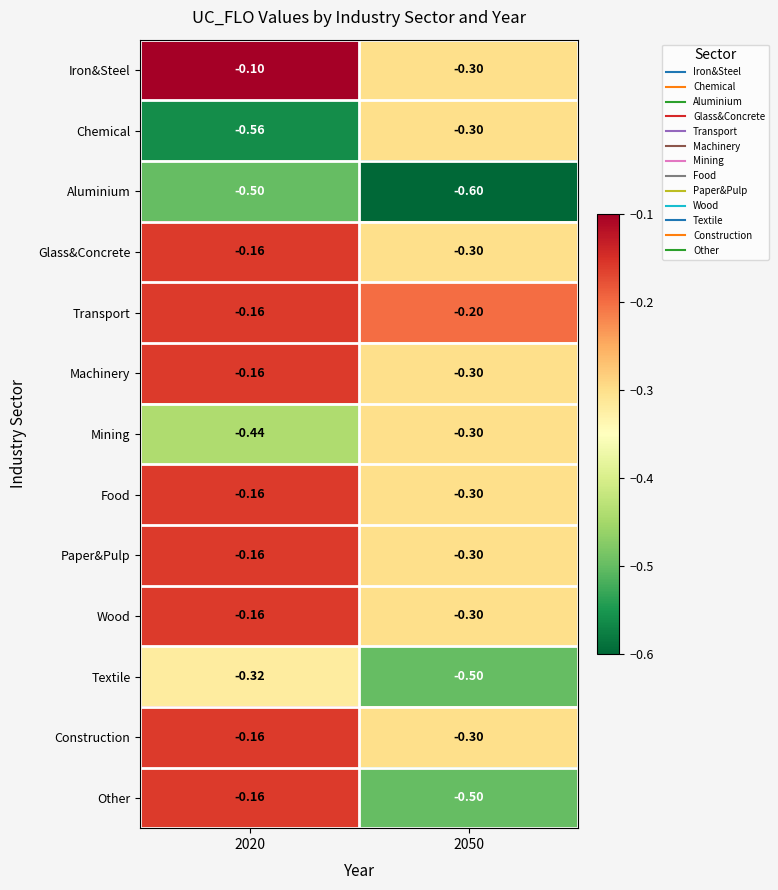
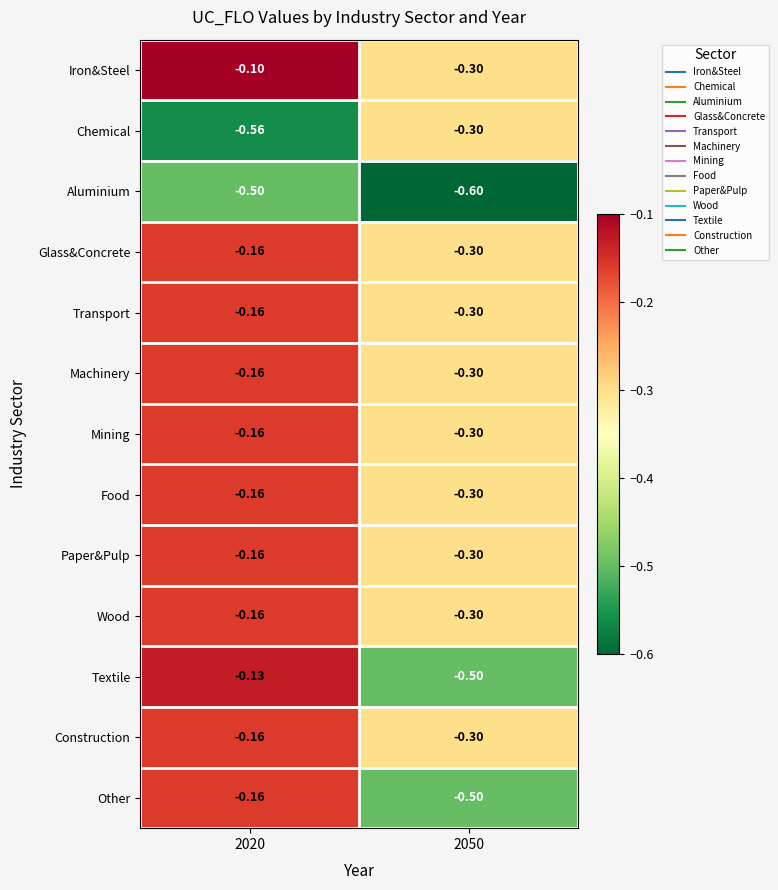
Transport, 2050: -0.20 -> -0.30
Mining, 2020: -0.44 -> -0.16
Textile, 2020: -0.32 -> -0.13
